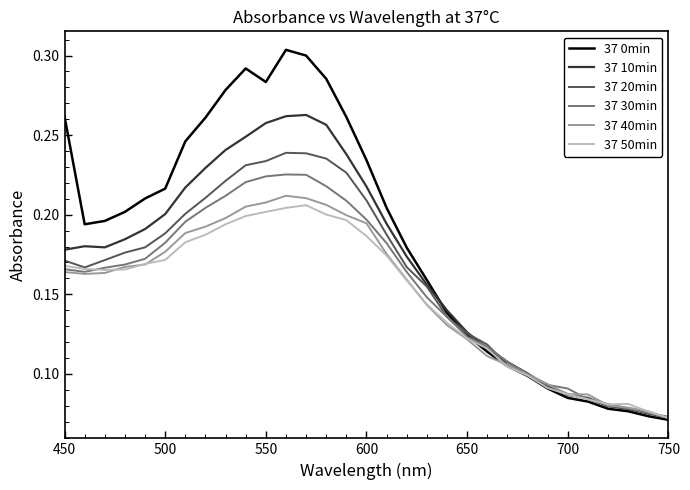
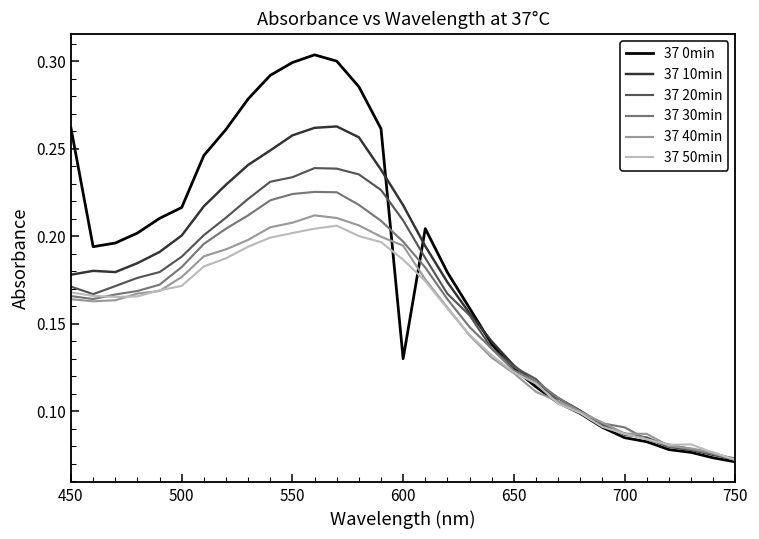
37 0min, 550: 0.283 -> 0.299
37 0min, 600: 0.234 -> 0.130
